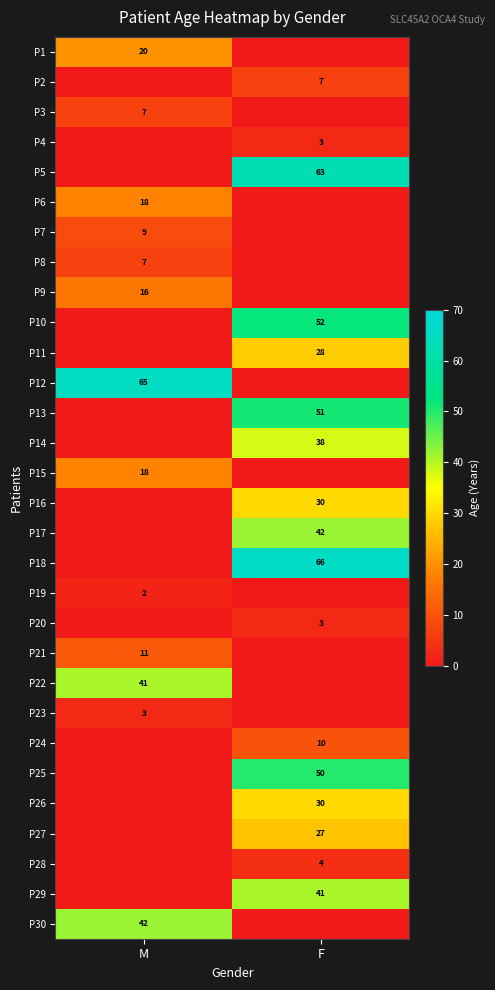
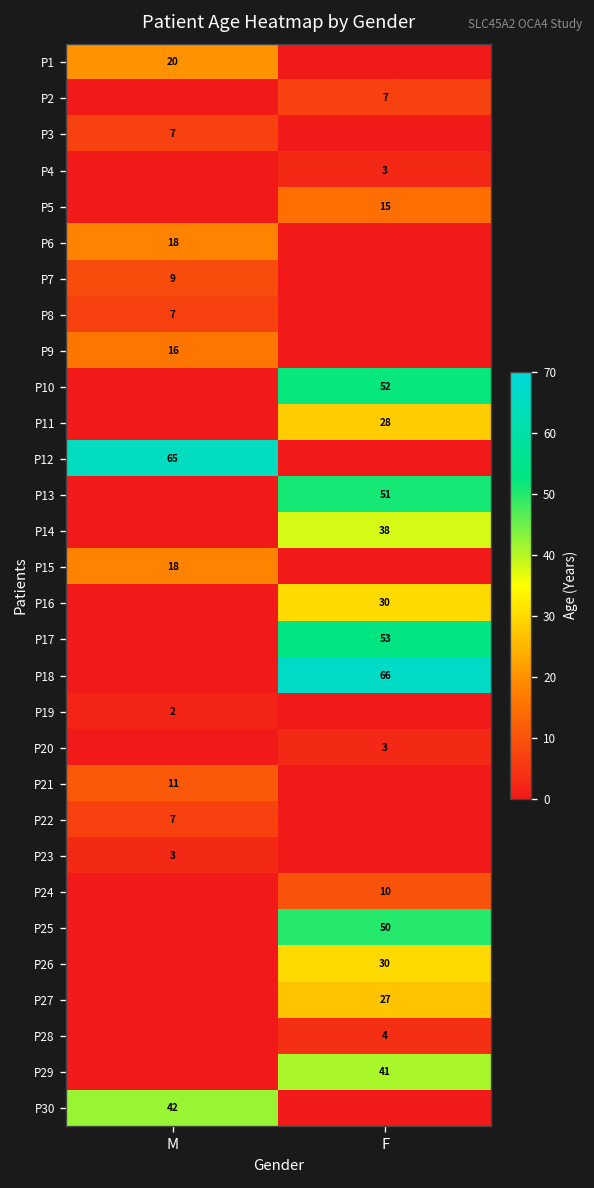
P5, F: 63 -> 15
P17, F: 42 -> 53
P22, M: 41 -> 7
